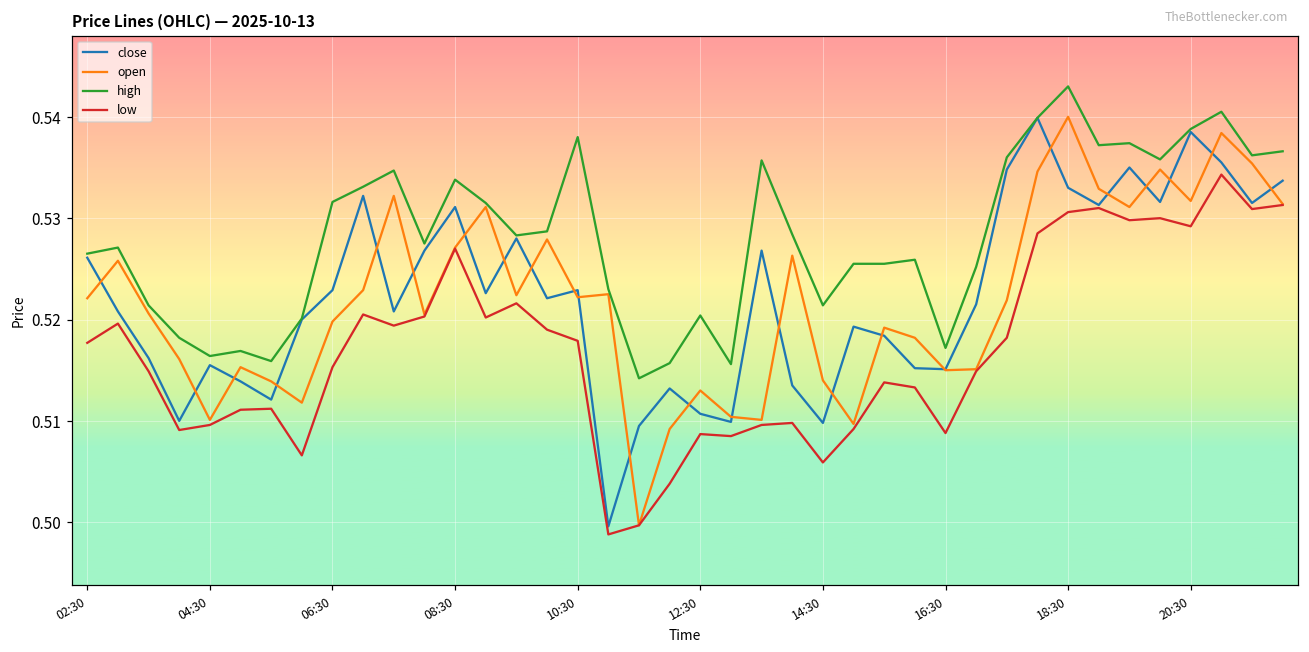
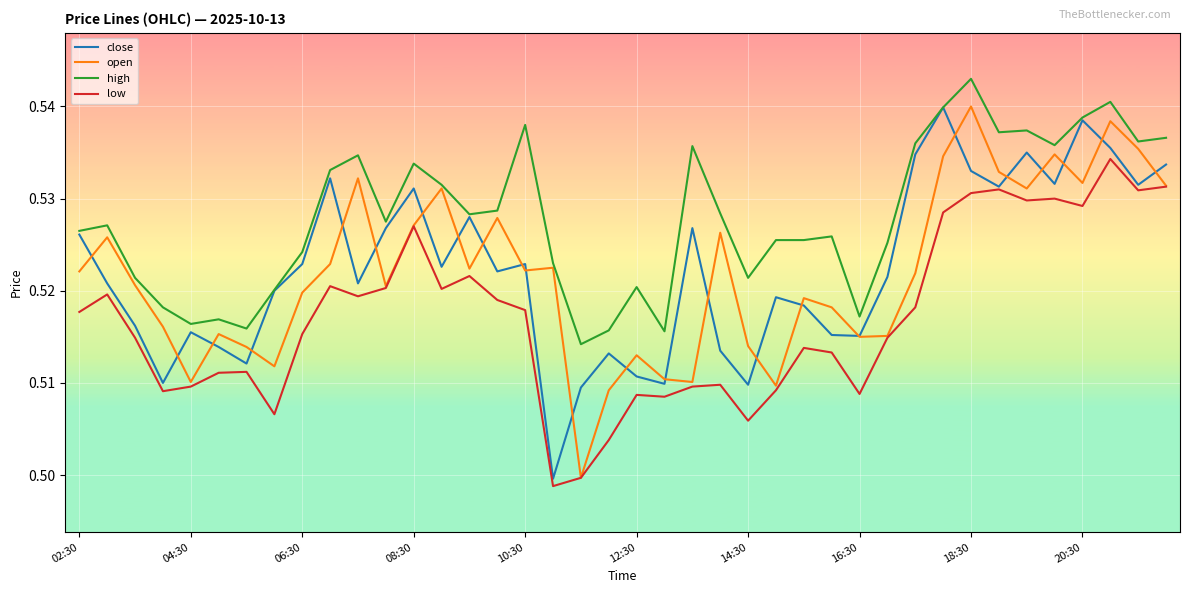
high, 06:30: 0.532 -> 0.524
